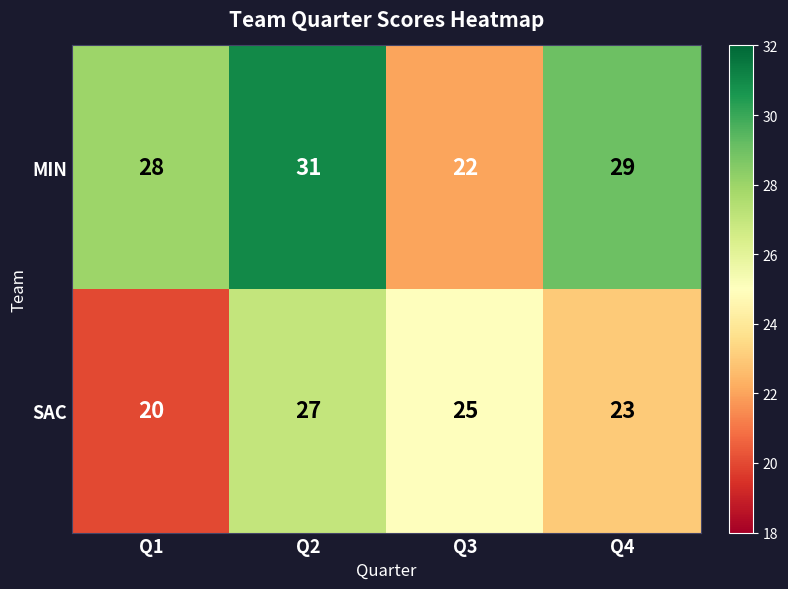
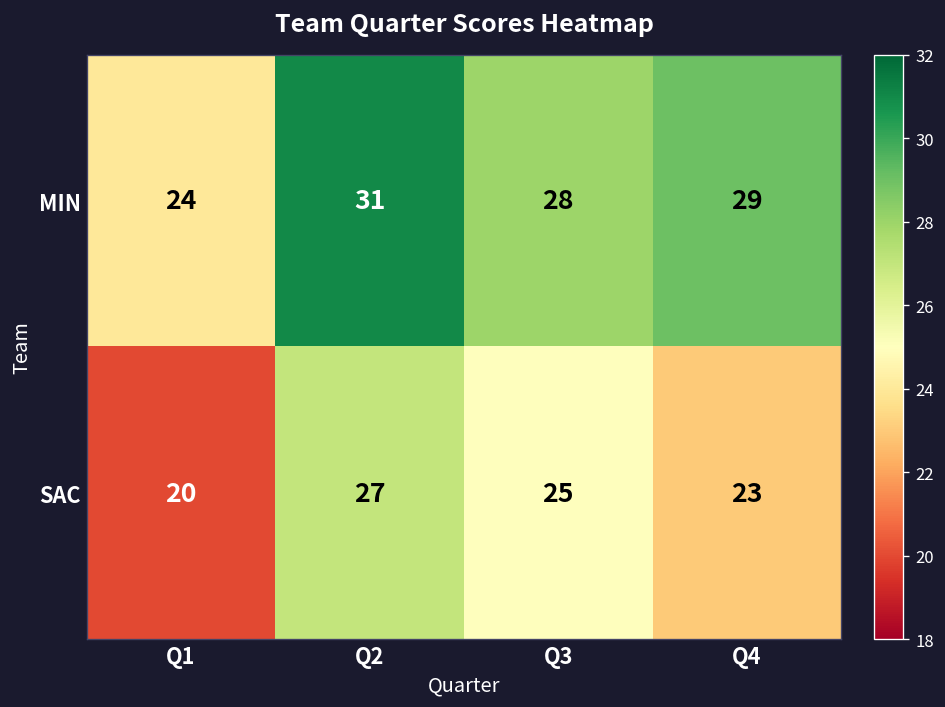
MIN, Q1: 28 -> 24
MIN, Q3: 22 -> 28
